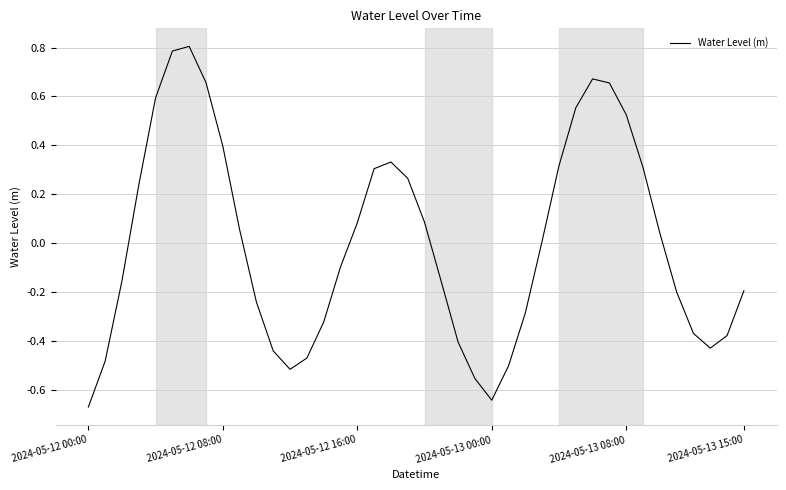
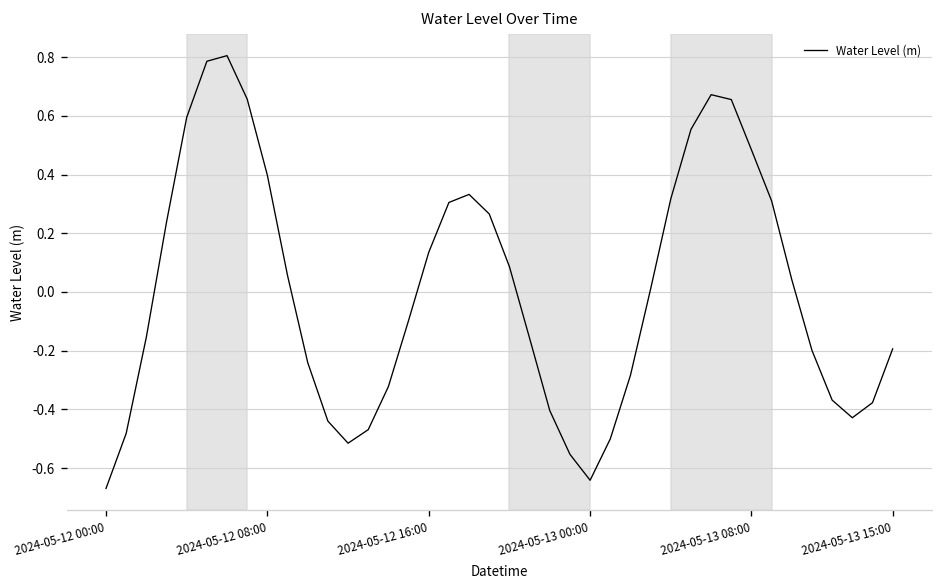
2024-05-12 16:00: 0.08 -> 0.14
2024-05-13 08:00: 0.53 -> 0.48
